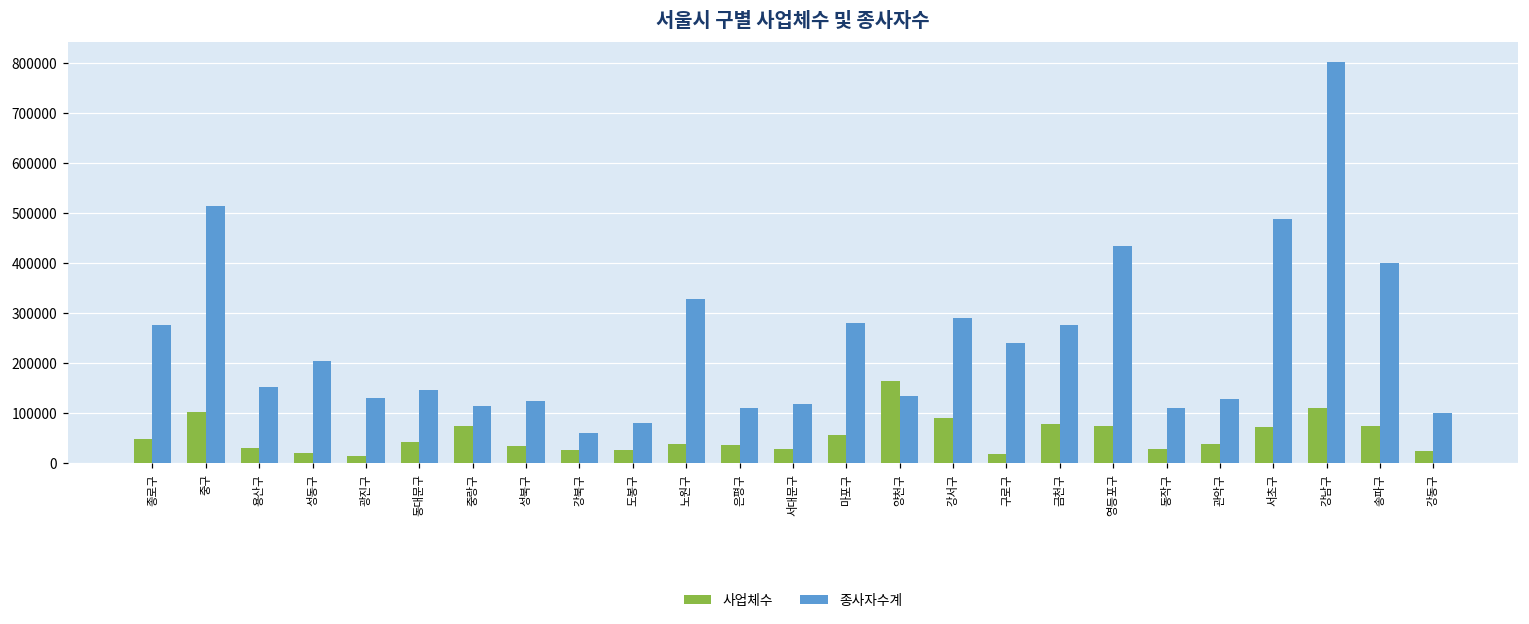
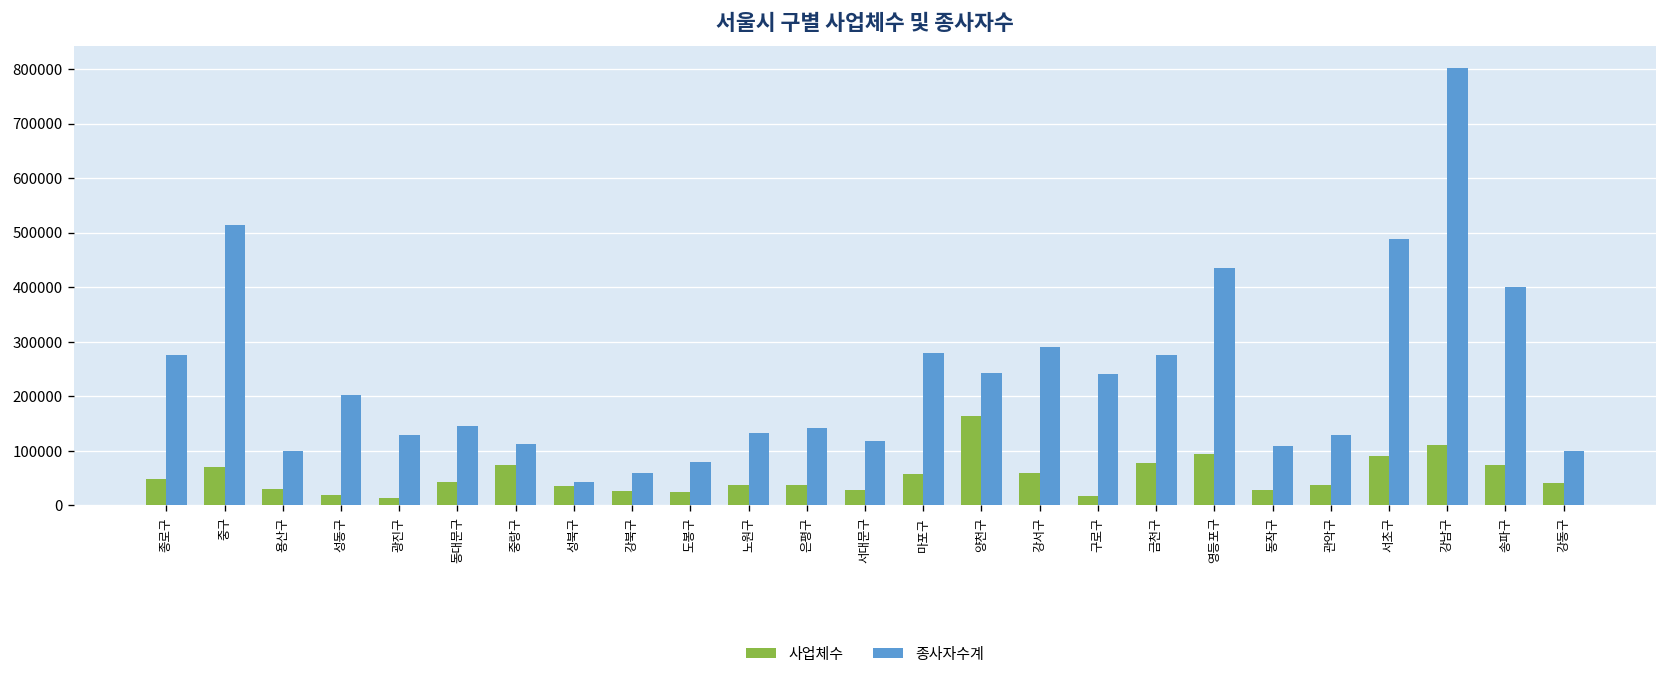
사업체수, 중구: 100000 -> 70000
종사자수계, 용산구: 150000 -> 100000
종사자수계, 성북구: 120000 -> 40000
종사자수계, 노원구: 330000 -> 130000
종사자수계, 은평구: 110000 -> 140000
종사자수계, 양천구: 130000 -> 240000
사업체수, 강서구: 90000 -> 60000
사업체수, 영등포구: 70000 -> 90000
사업체수, 서초구: 70000 -> 90000
사업체수, 강동구: 20000 -> 40000
